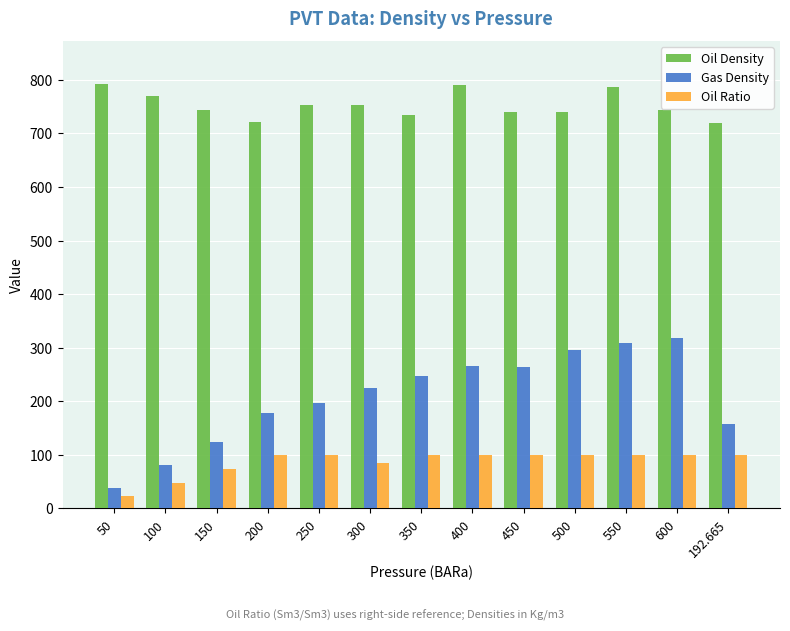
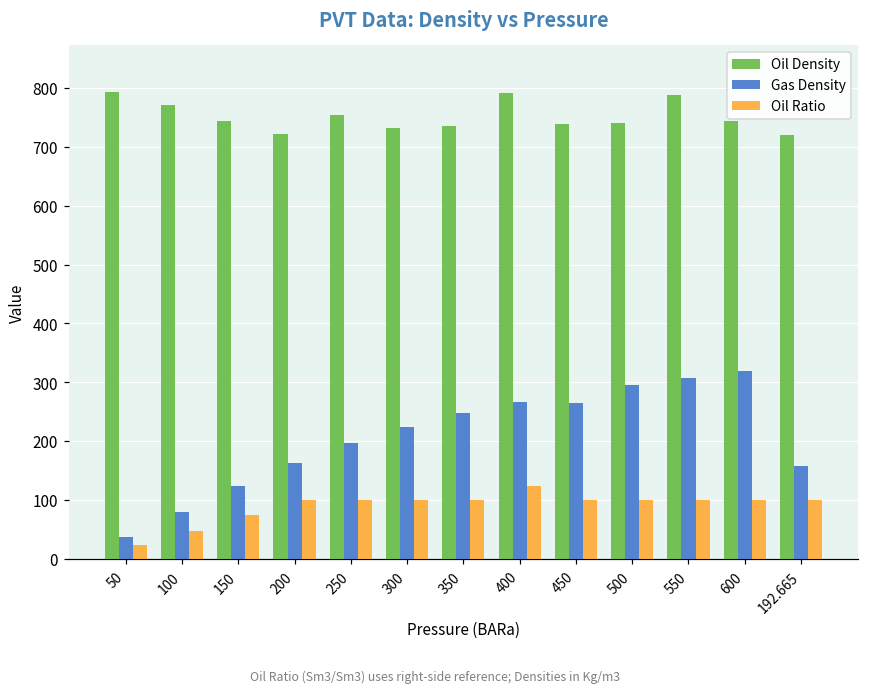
Gas Density, 200: 180 -> 160
Oil Density, 300: 750 -> 730
Oil Ratio, 300: 90 -> 100
Oil Ratio, 400: 100 -> 120
